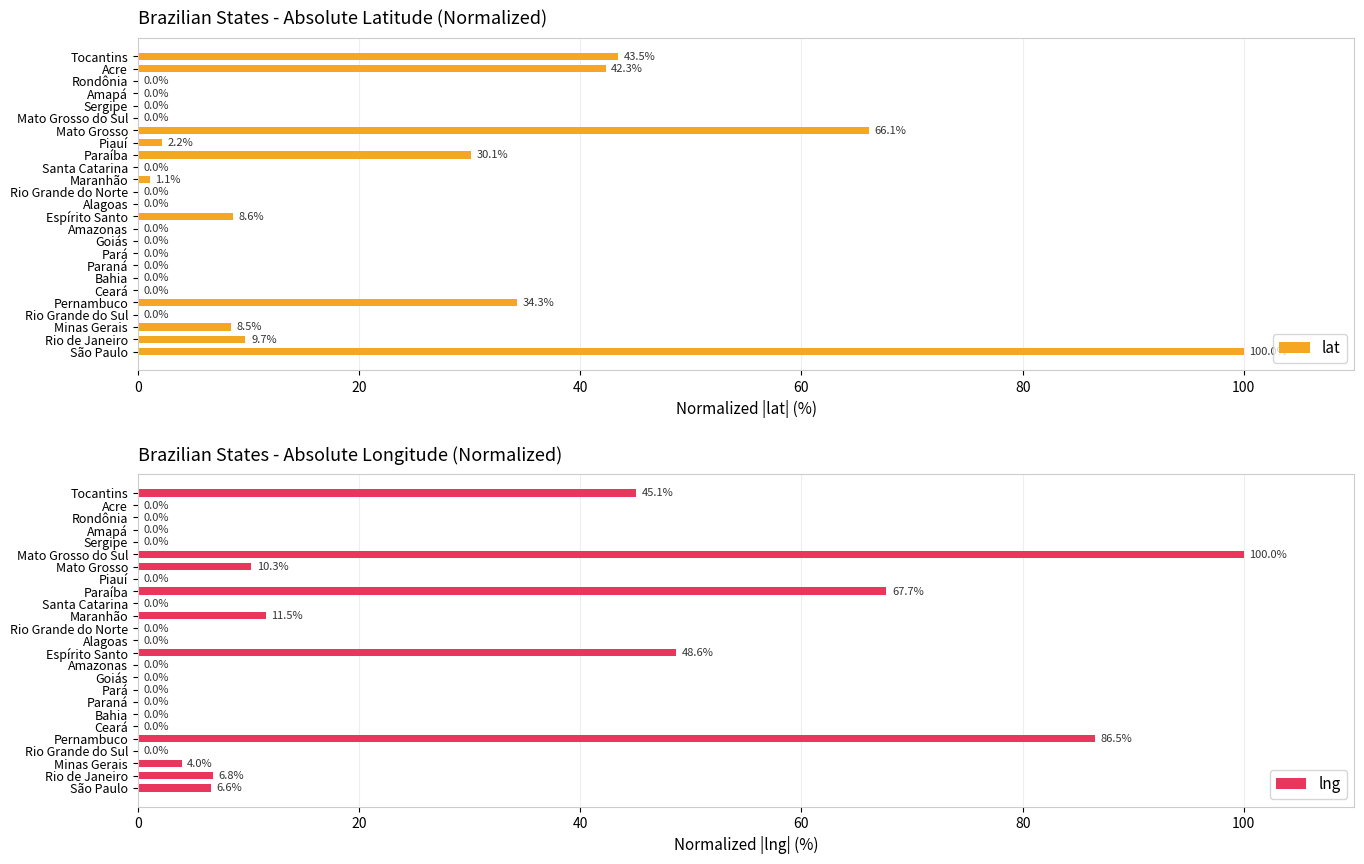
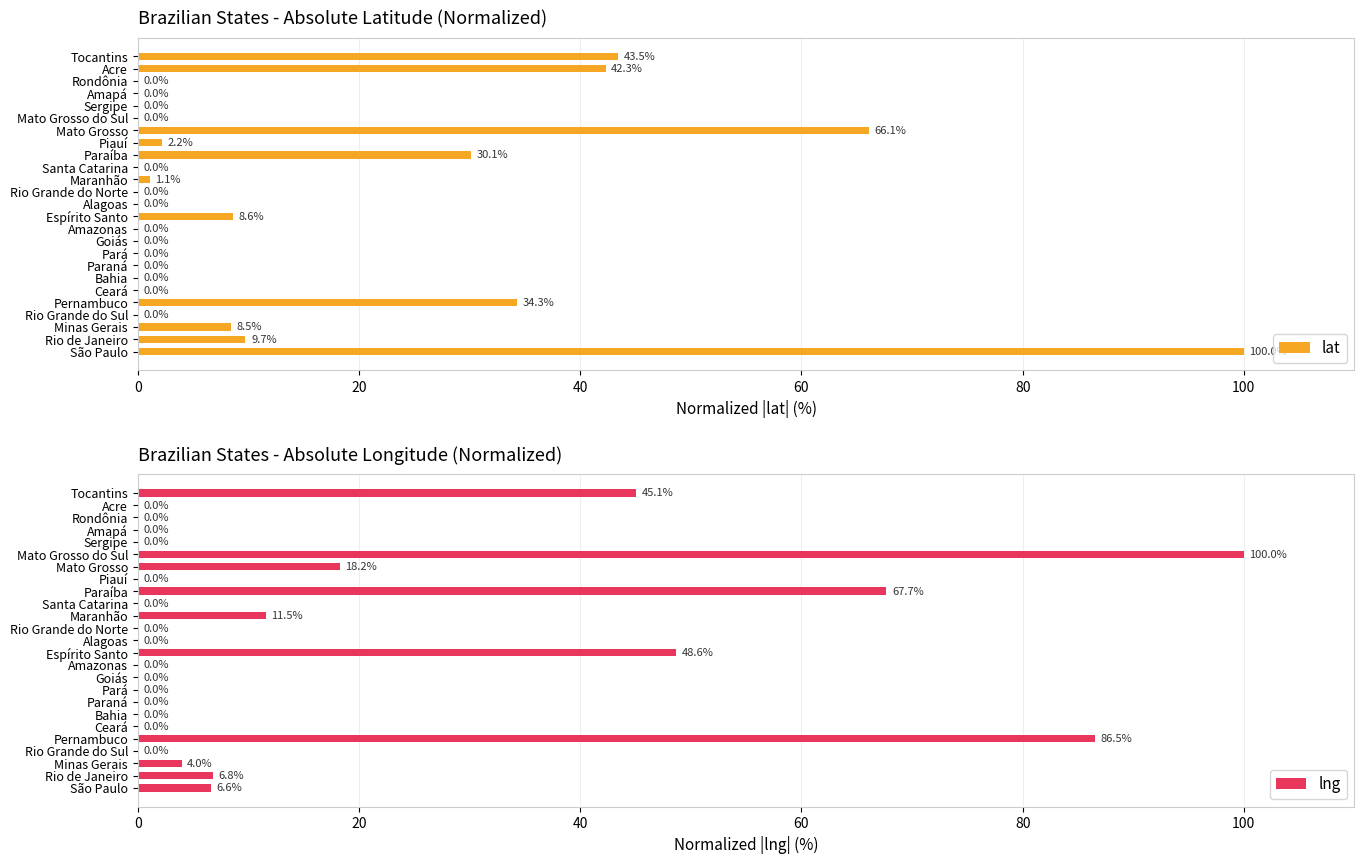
Brazilian States - Absolute Longitude (Normalized), Mato Grosso: 10.3% -> 18.2%
